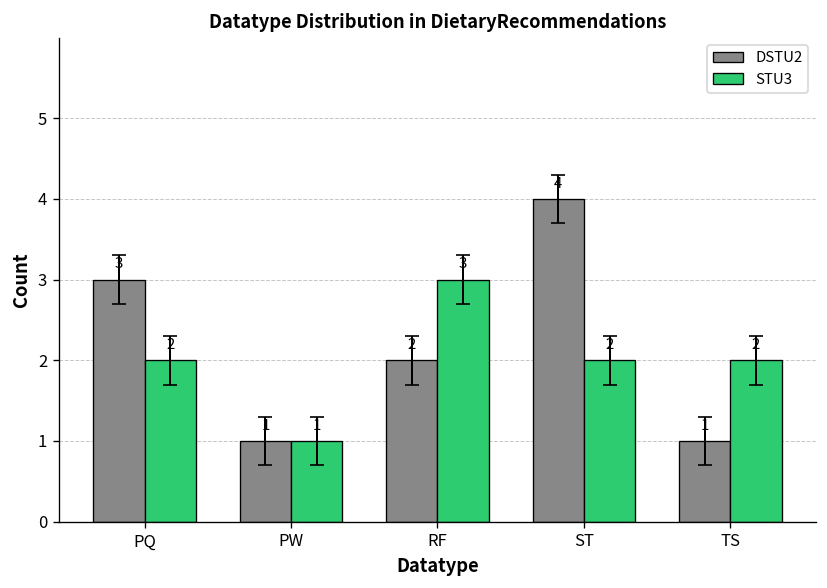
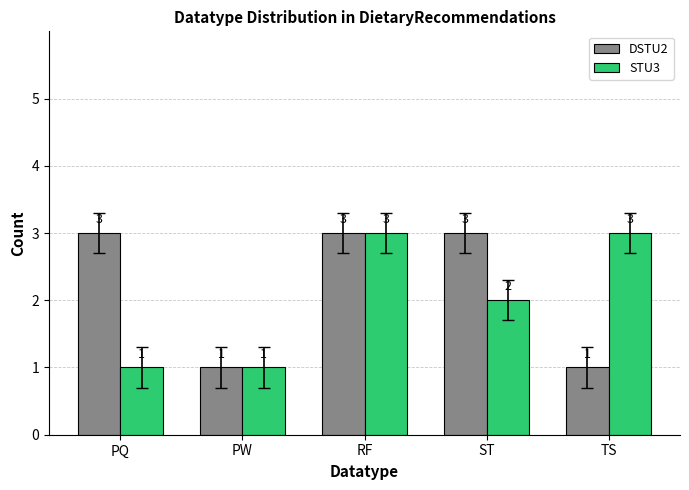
STU3, PQ: 2 -> 1
DSTU2, RF: 2 -> 3
DSTU2, ST: 4 -> 3
STU3, TS: 2 -> 3
